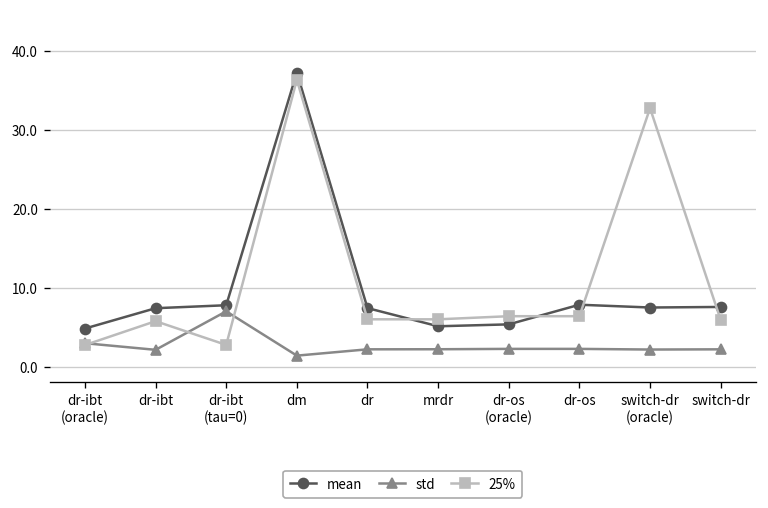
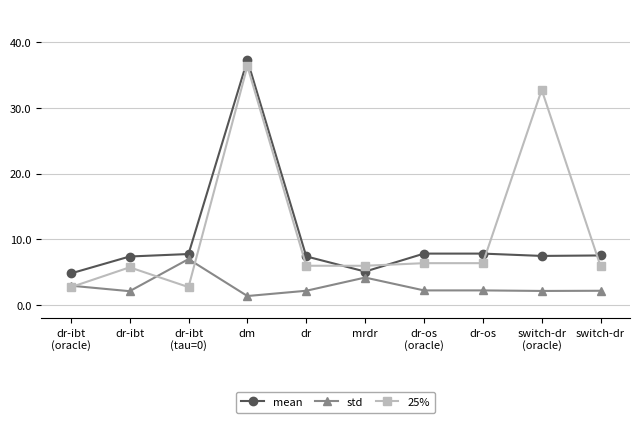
std, mrdr: 2 -> 4
mean, dr-os (oracle): 5 -> 8
